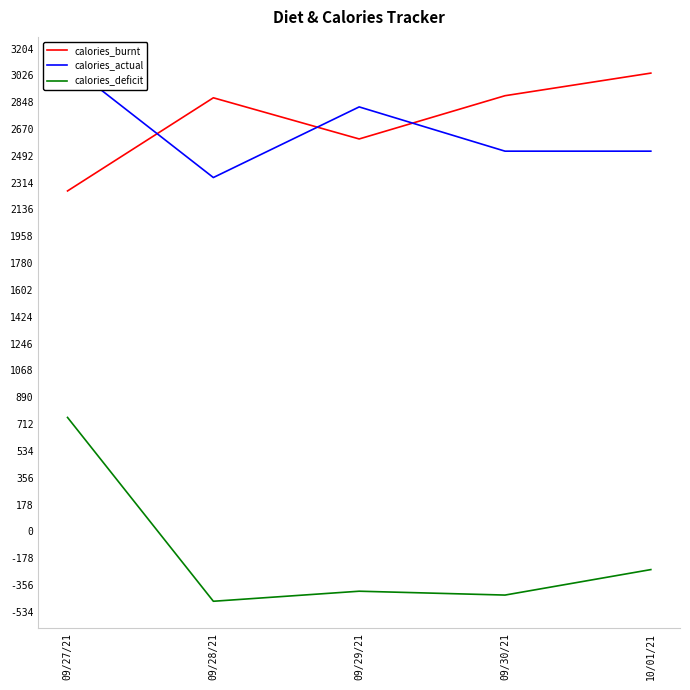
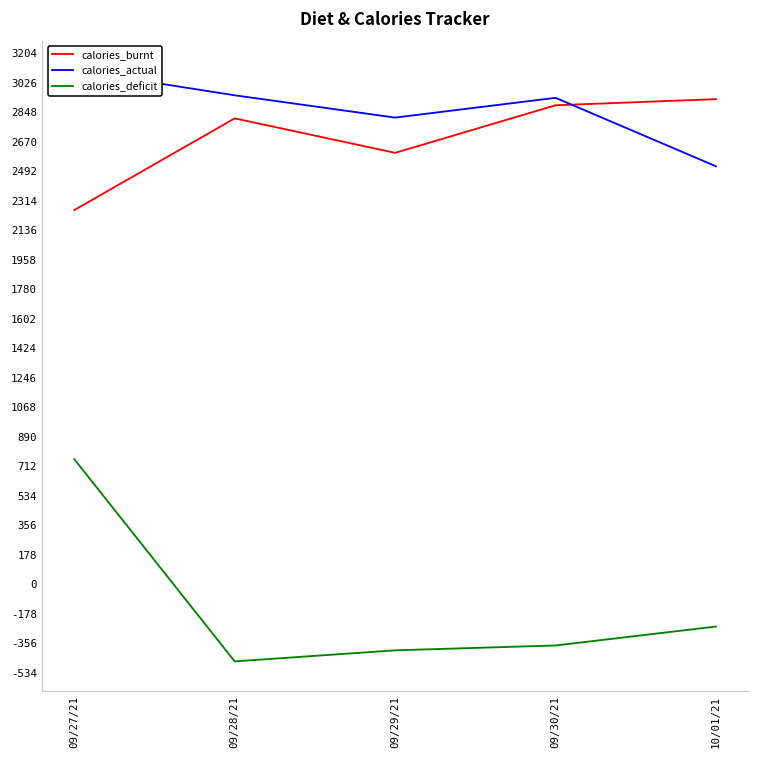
calories_burnt, 09/28/21: 2880 -> 2810
calories_actual, 09/28/21: 2350 -> 2950
calories_actual, 09/30/21: 2520 -> 2940
calories_deficit, 09/30/21: -420 -> -370
calories_burnt, 10/01/21: 3040 -> 2930
